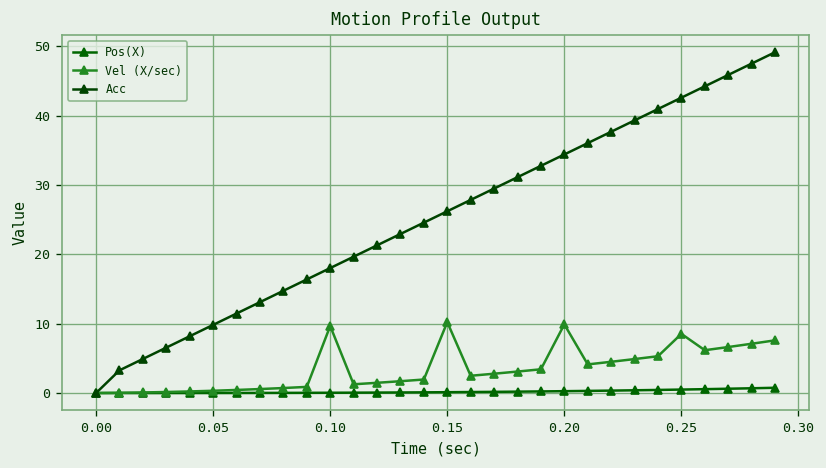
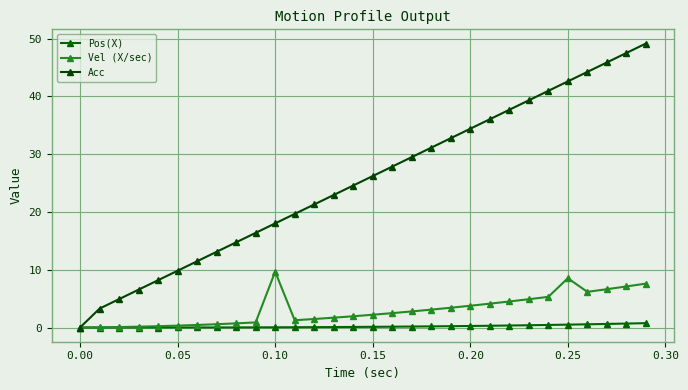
Vel (X/sec), 0.15: 10 -> 2
Vel (X/sec), 0.20: 10 -> 4
